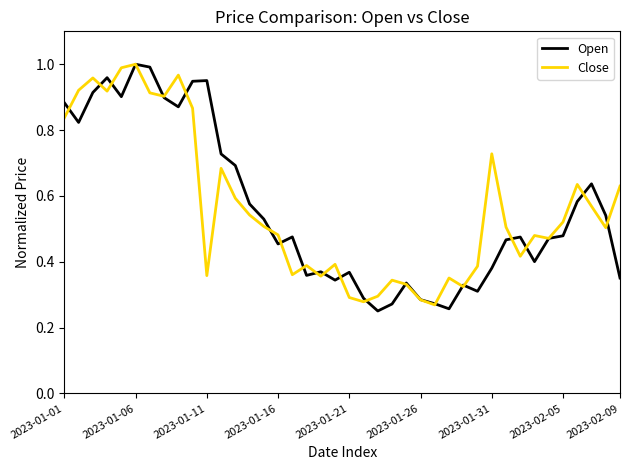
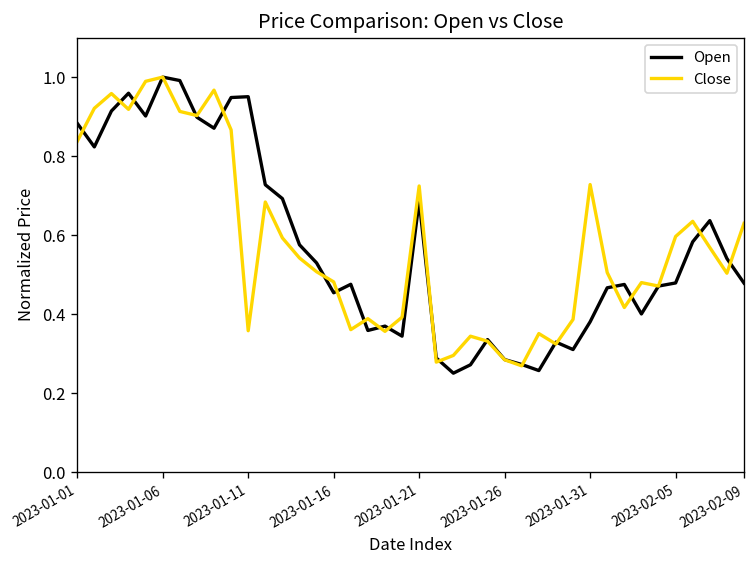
Open, 2023-01-21: 0.37 -> 0.69
Close, 2023-01-21: 0.29 -> 0.72
Close, 2023-02-05: 0.52 -> 0.60
Open, 2023-02-09: 0.35 -> 0.48
